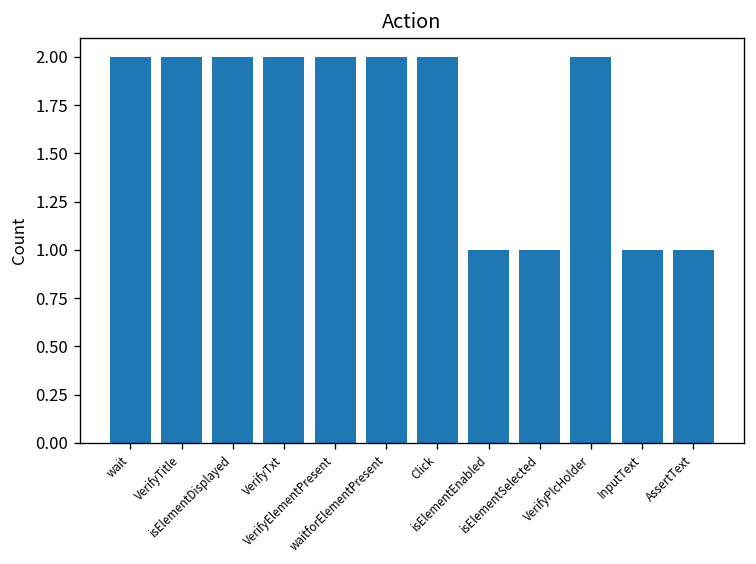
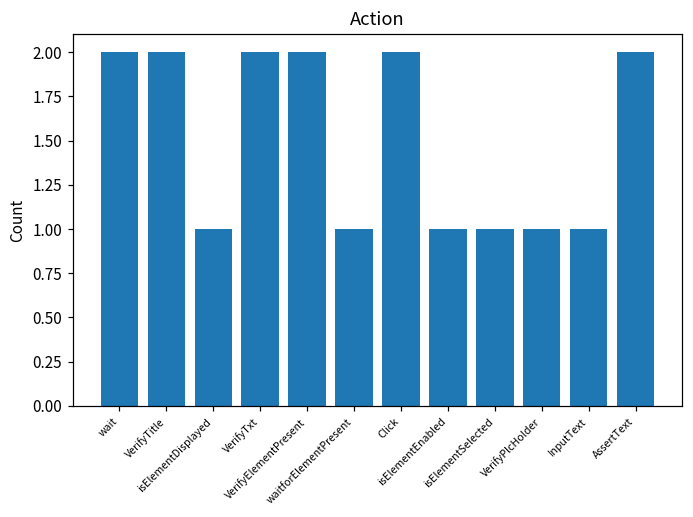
isElementDisplayed: 2 -> 1
waitforElementPresent: 2 -> 1
VerifyPlcHolder: 2 -> 1
AssertText: 1 -> 2
